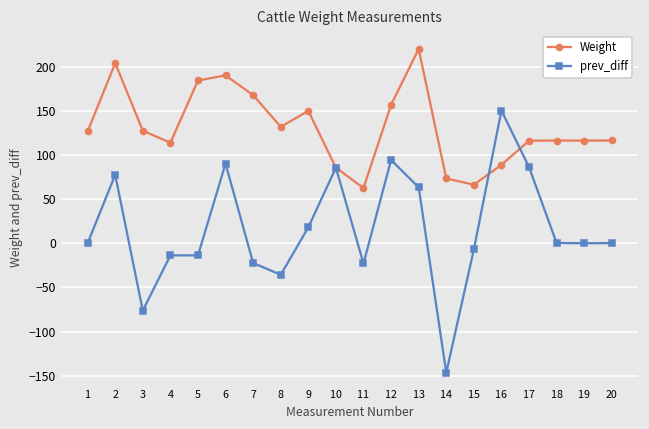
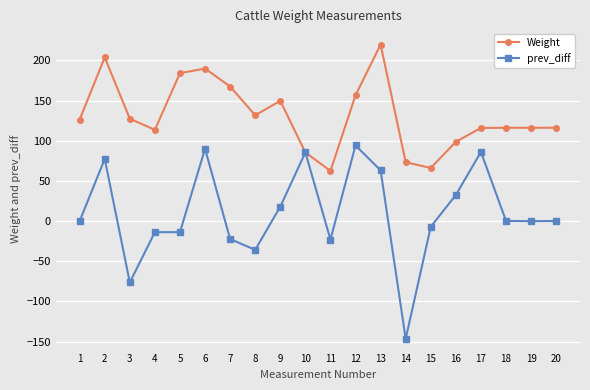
Weight, 16: 90 -> 100
prev_diff, 16: 150 -> 30
